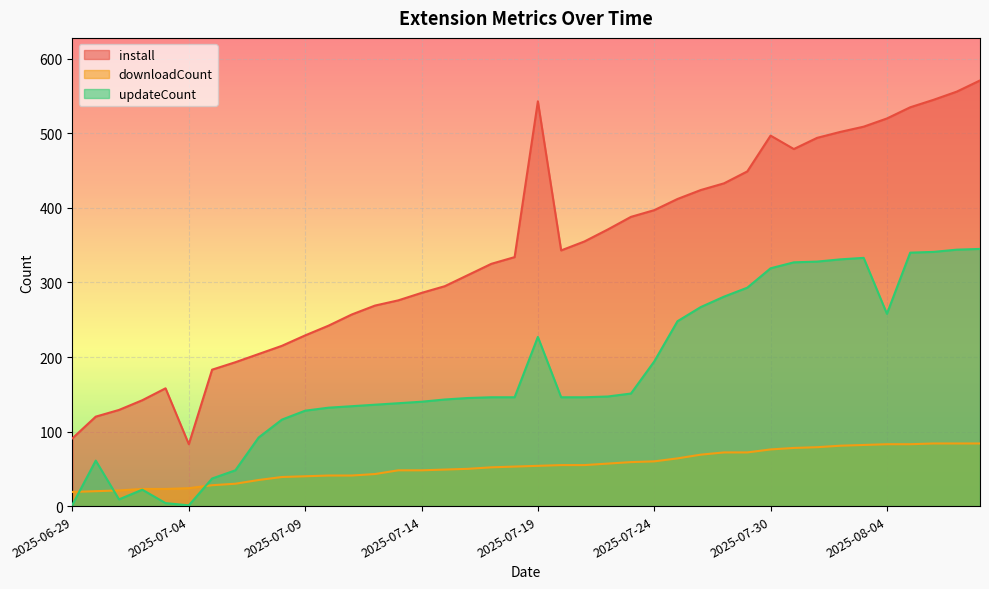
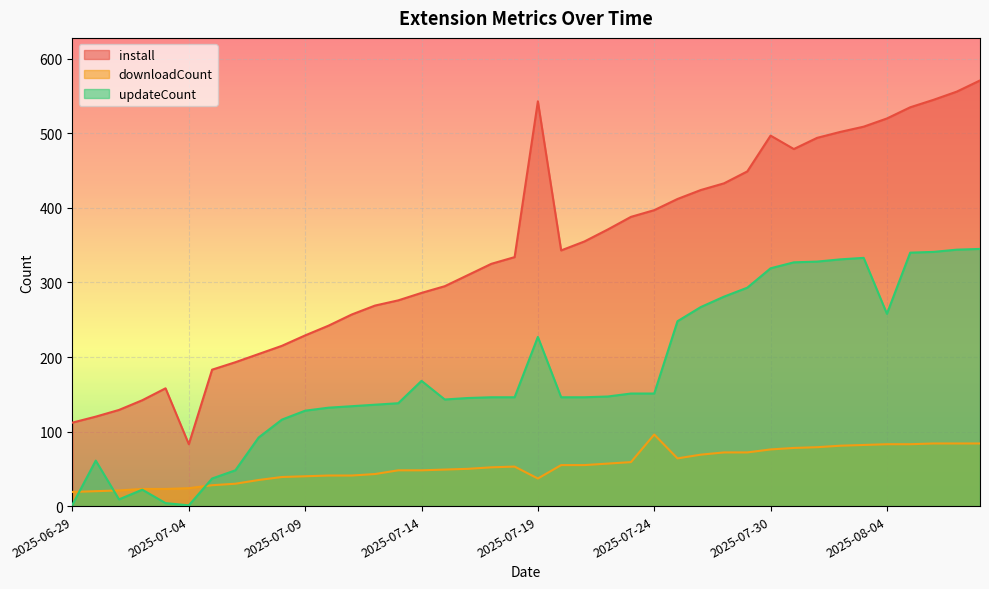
install, 2025-06-29: 90 -> 110
updateCount, 2025-07-14: 140 -> 170
downloadCount, 2025-07-19: 50 -> 40
downloadCount, 2025-07-24: 60 -> 100
updateCount, 2025-07-24: 190 -> 150
